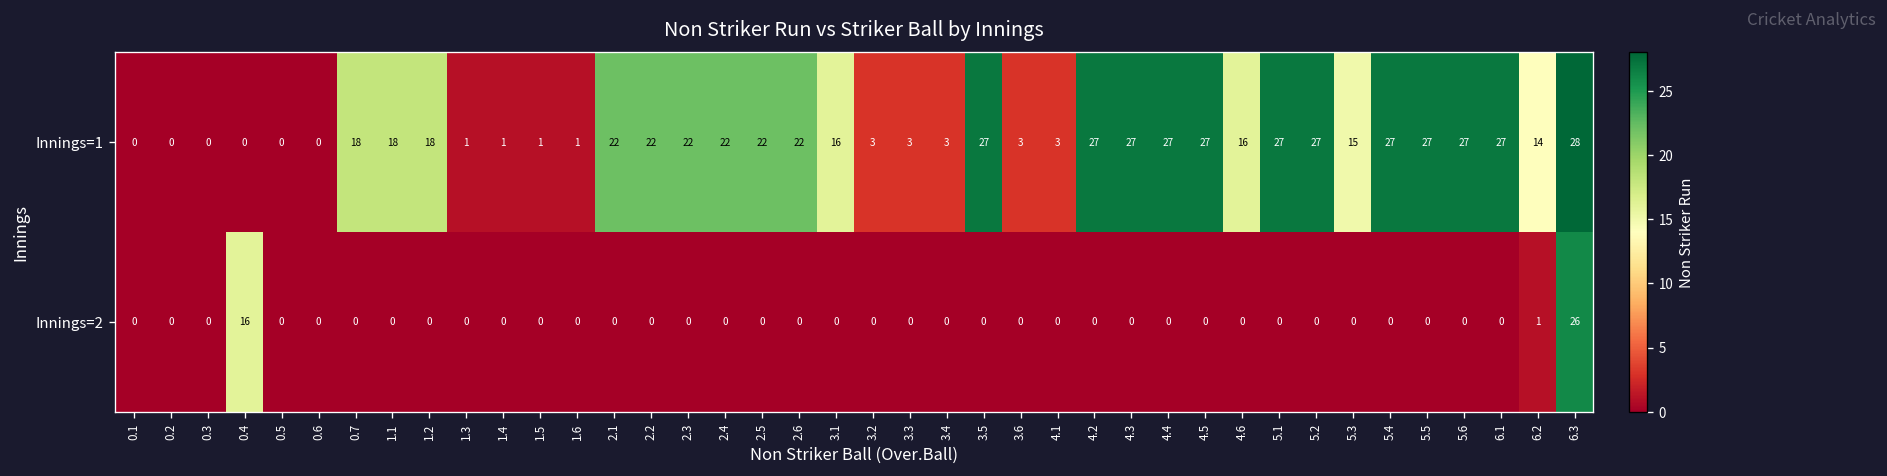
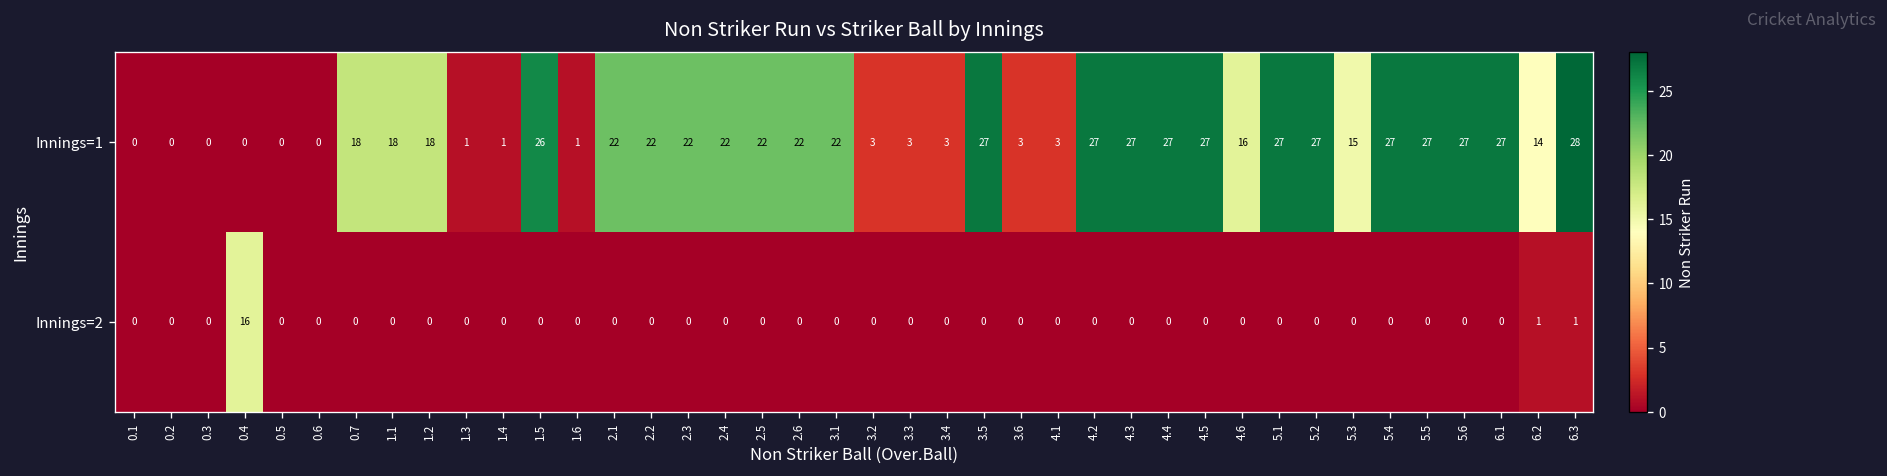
Innings=1, 1.5: 1 -> 26
Innings=1, 3.1: 16 -> 22
Innings=2, 6.3: 26 -> 1
